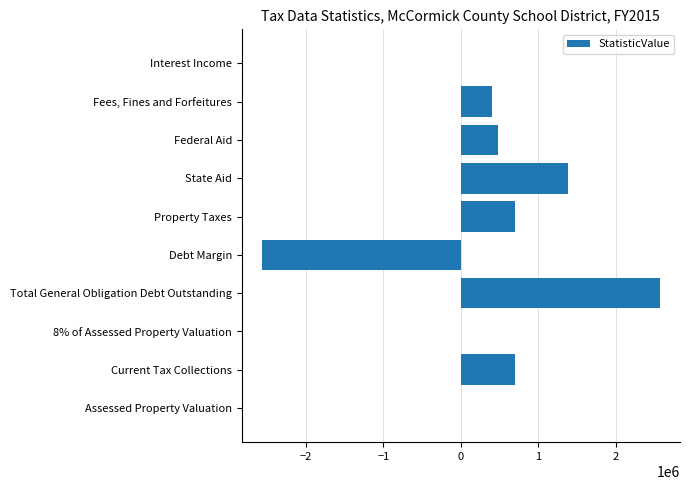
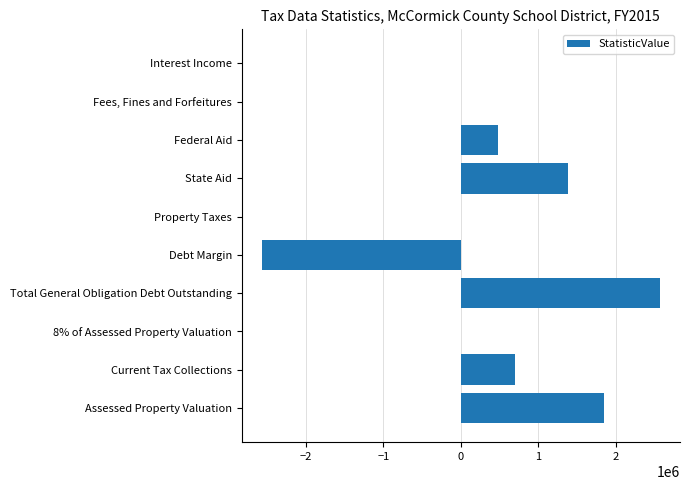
Fees, Fines and Forfeitures: 400000 -> 0
Property Taxes: 700000 -> 0
Assessed Property Valuation: 0 -> 1800000
